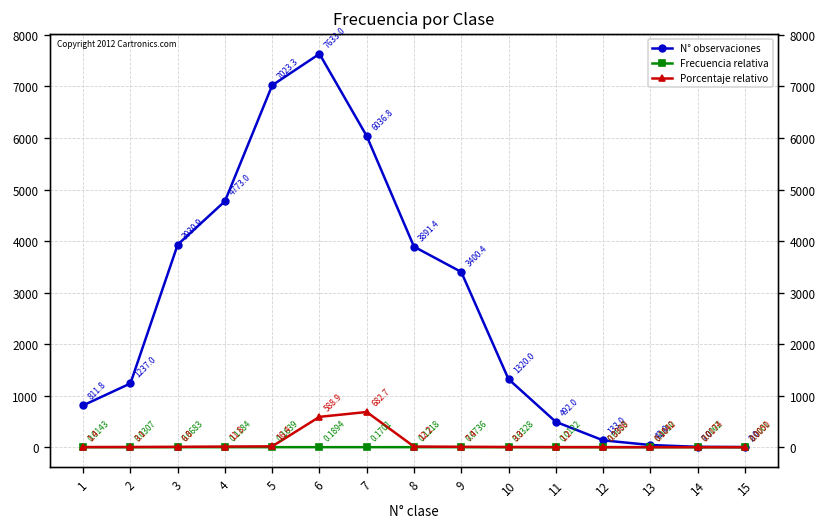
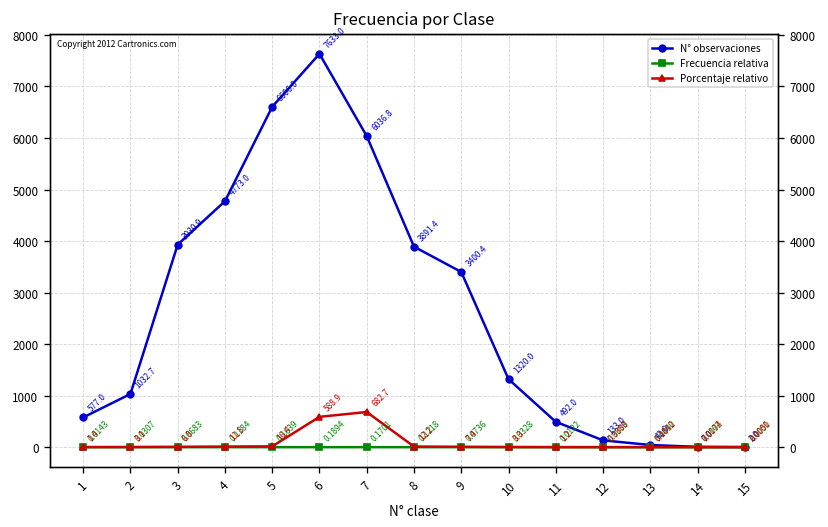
N° observaciones, 1: 811.8 -> 577.0
N° observaciones, 2: 1237.0 -> 1032.7
N° observaciones, 5: 7023.3 -> 6606.0
